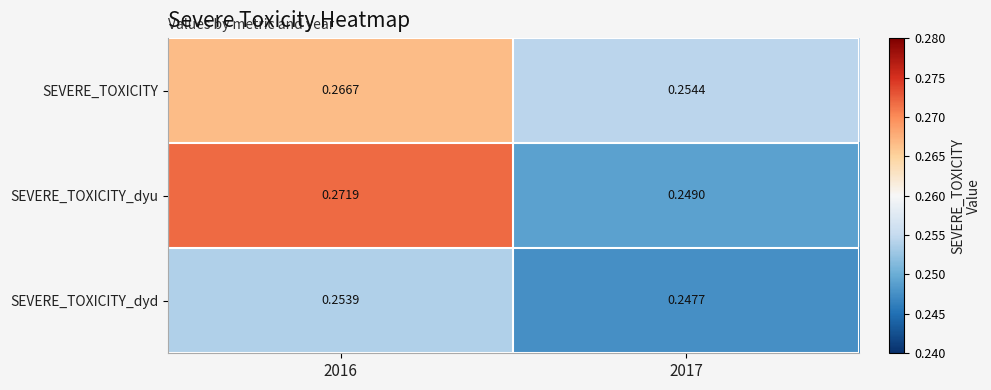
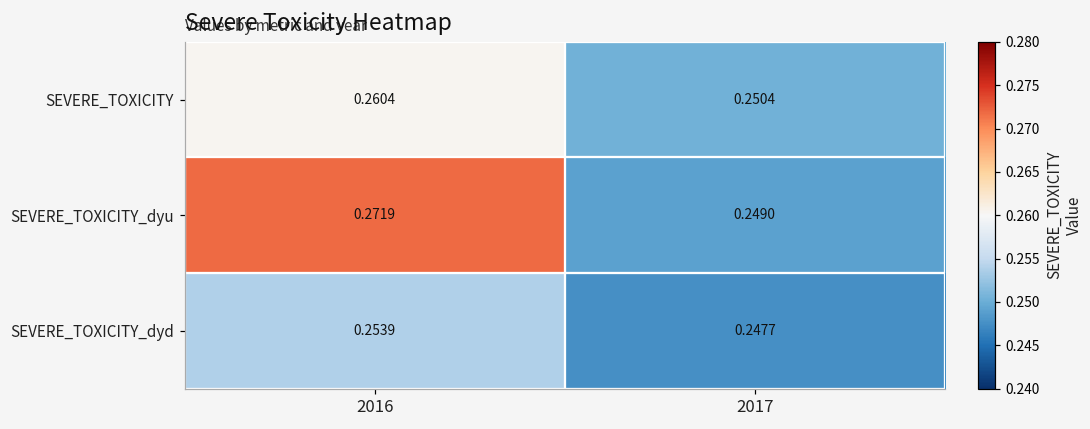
SEVERE_TOXICITY, 2016: 0.2667 -> 0.2604
SEVERE_TOXICITY, 2017: 0.2544 -> 0.2504
